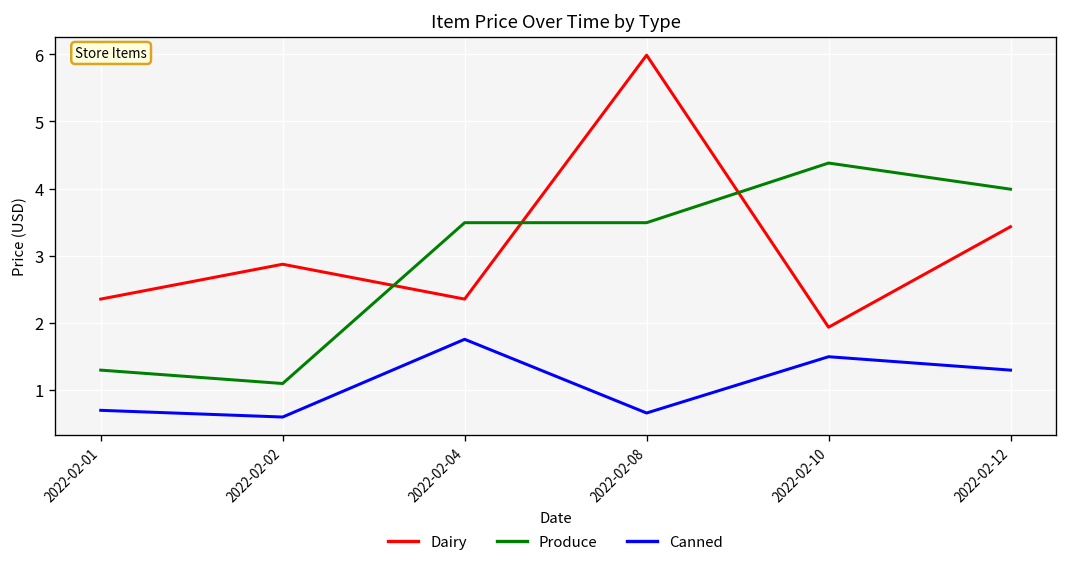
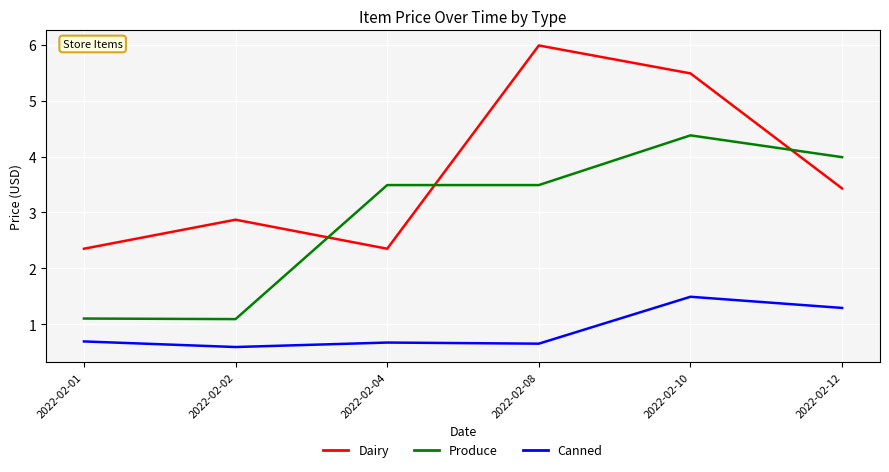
Produce, 2022-02-01: 1.3 -> 1.1
Canned, 2022-02-04: 1.8 -> 0.7
Dairy, 2022-02-10: 1.9 -> 5.5
